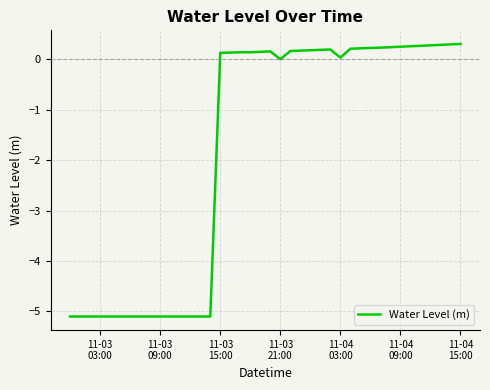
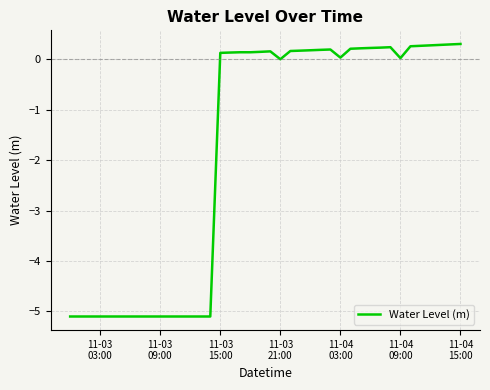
11-04 09:00: 0.2 -> 0.0
